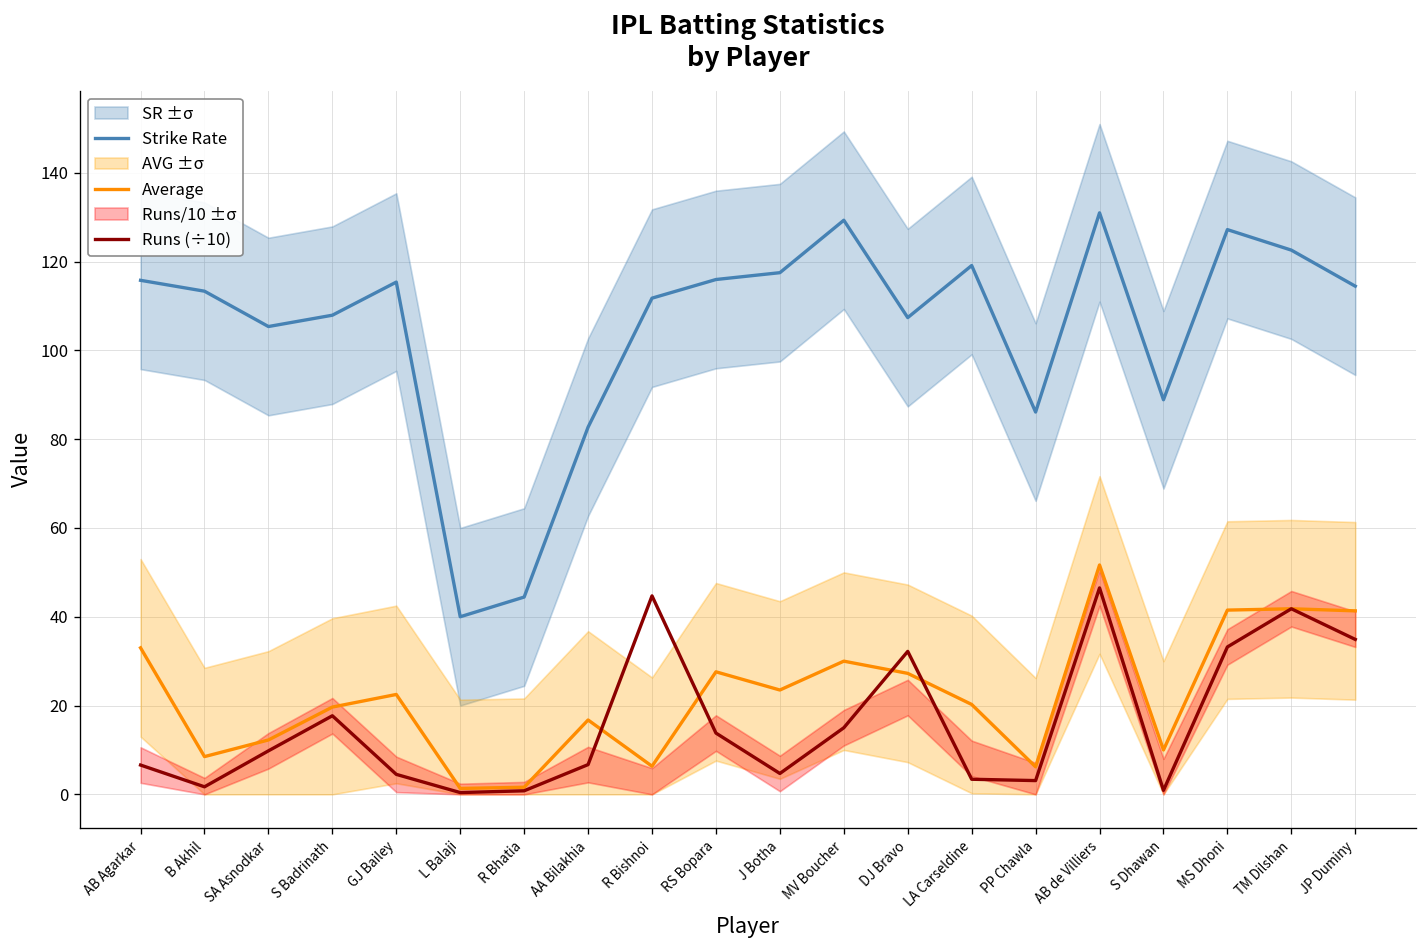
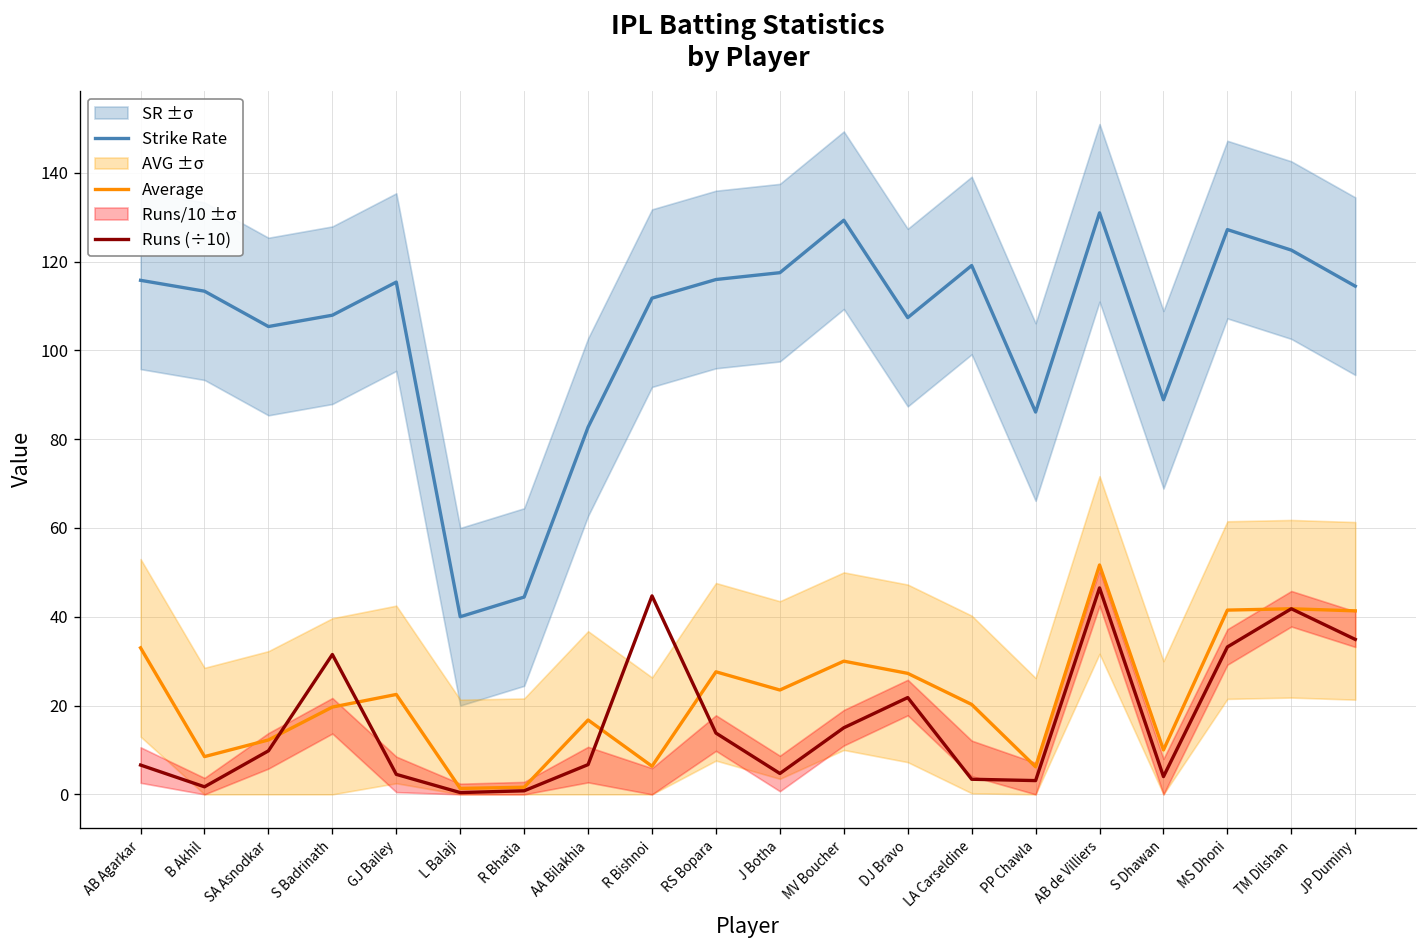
Runs (÷10), S Badrinath: 18 -> 32
Runs (÷10), DJ Bravo: 32 -> 22
Runs (÷10), S Dhawan: 1 -> 4
